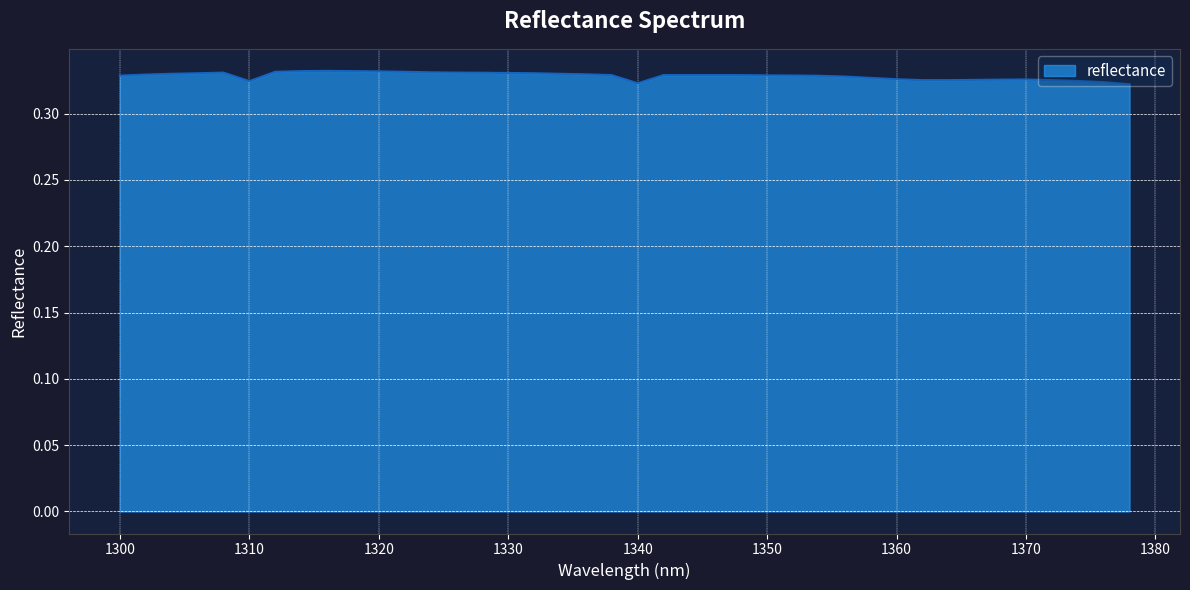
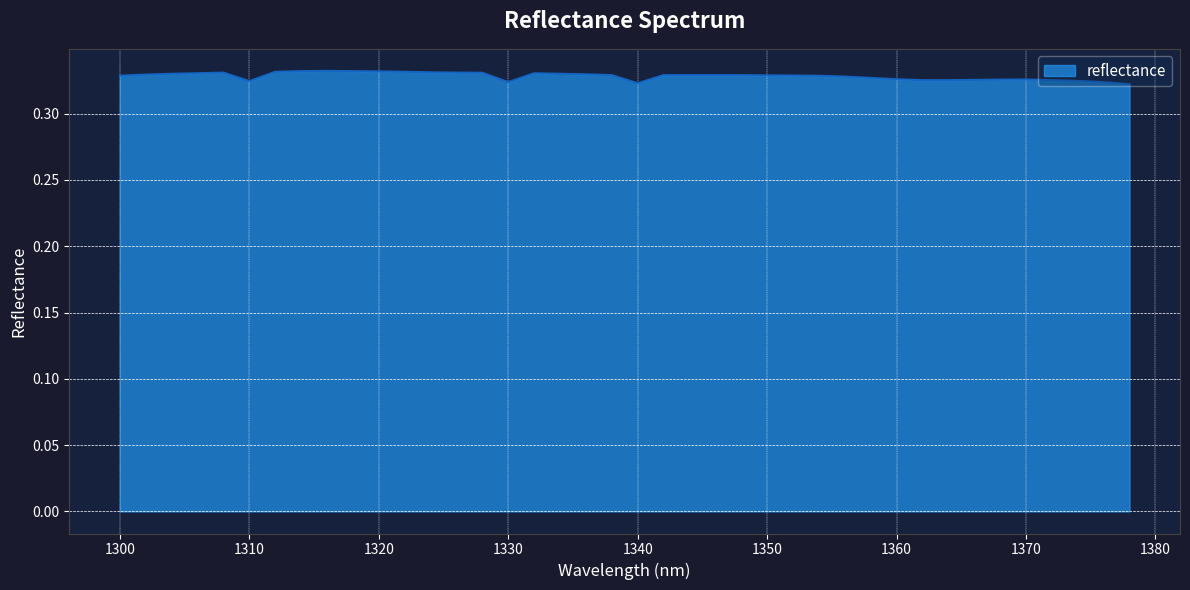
1330: 0.331 -> 0.324
